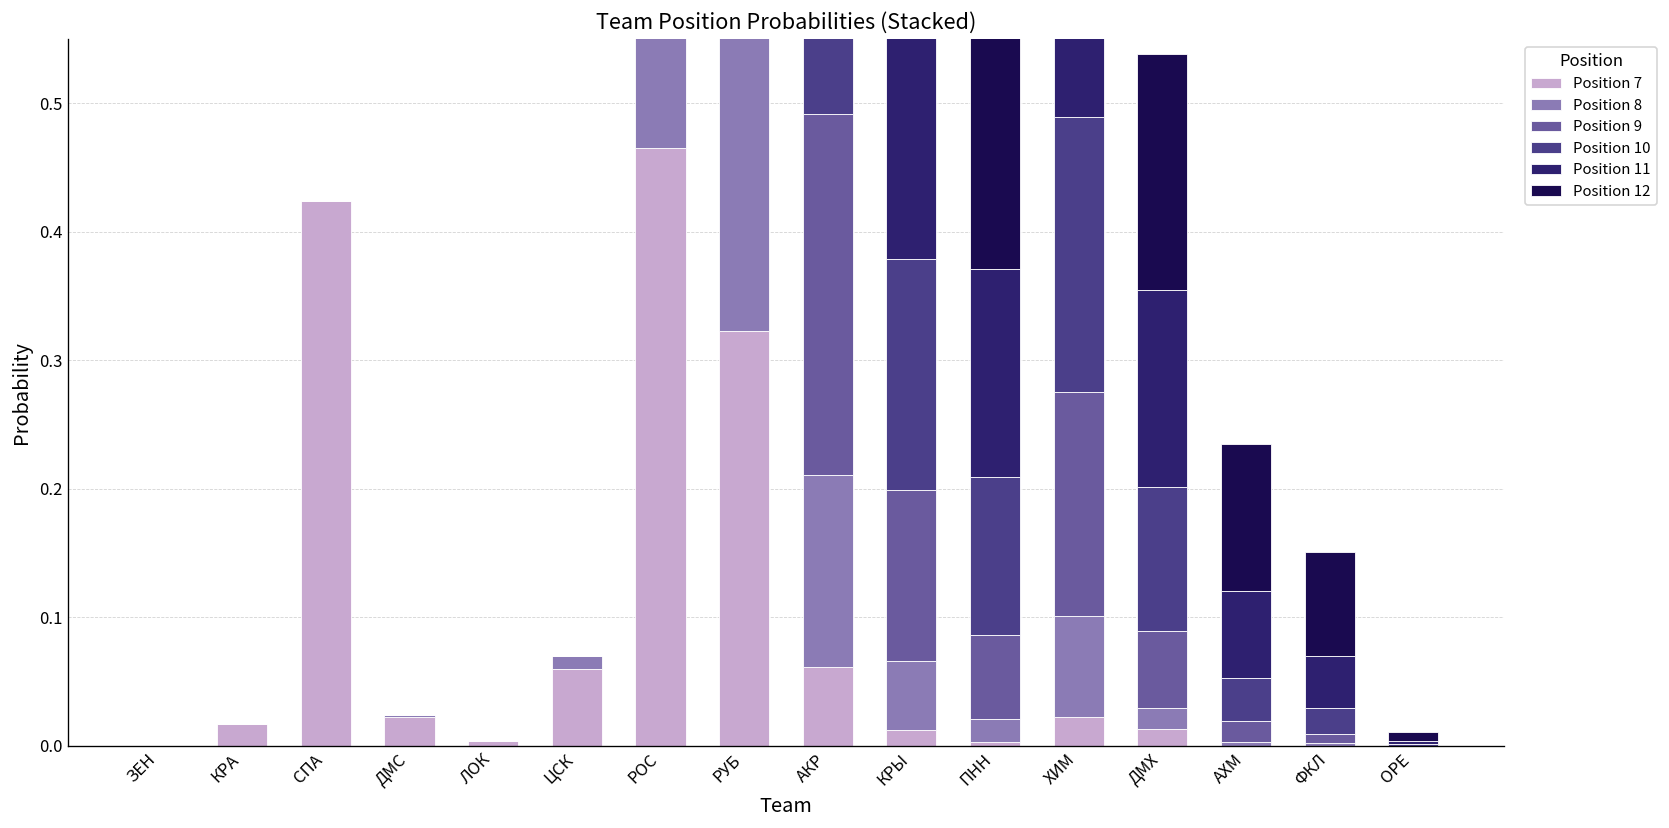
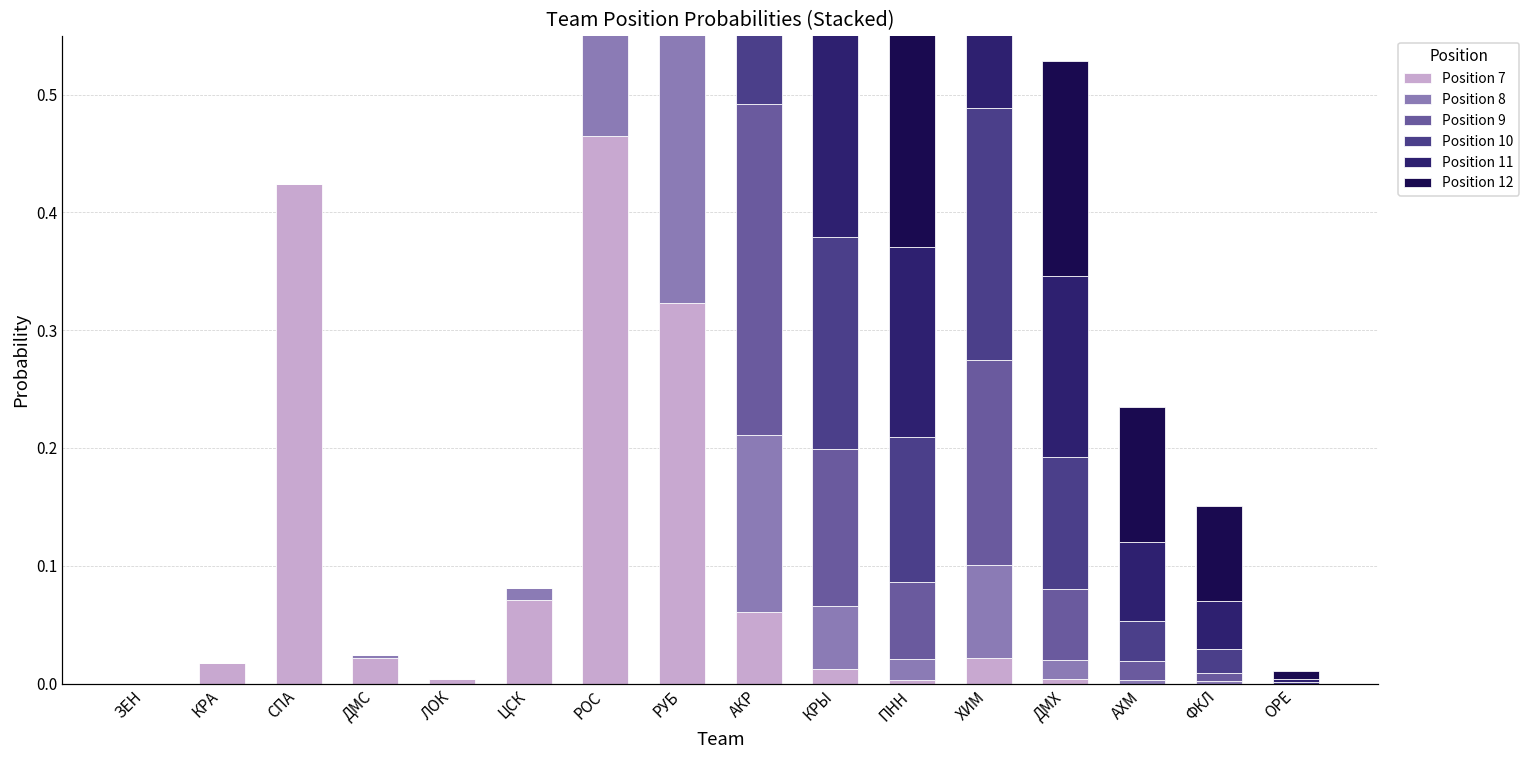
Position 7, ЦСК: 0.060 -> 0.071
Position 7, ДМХ: 0.013 -> 0.004
